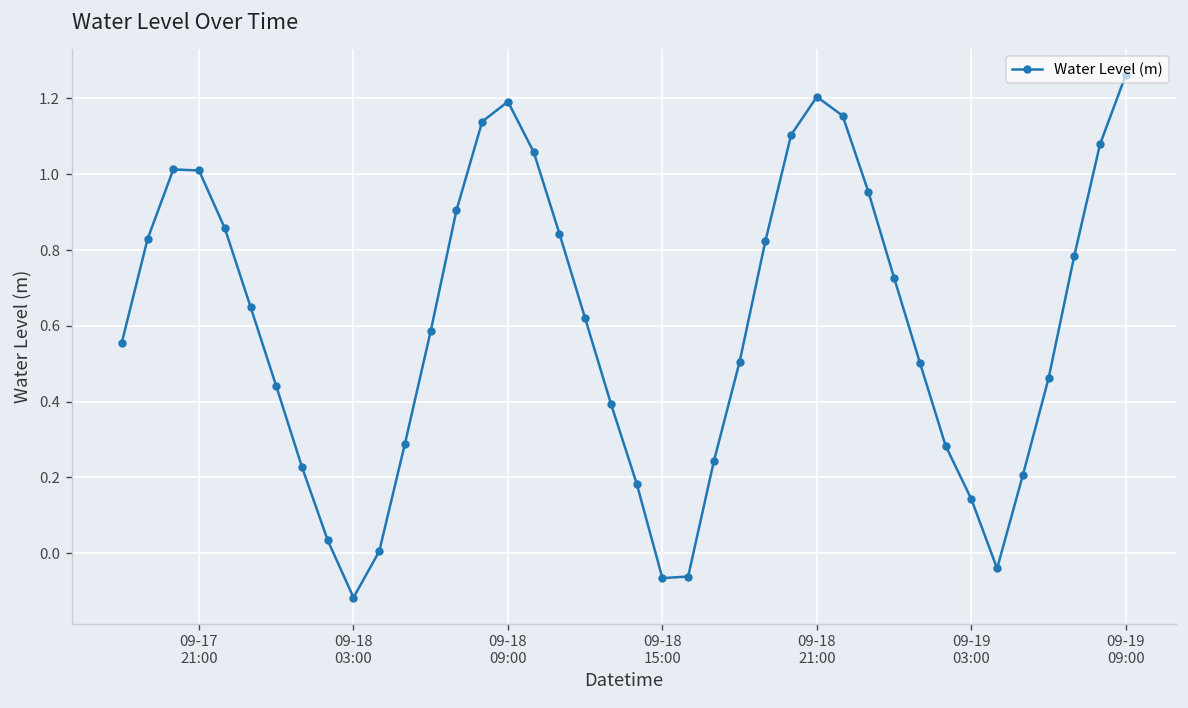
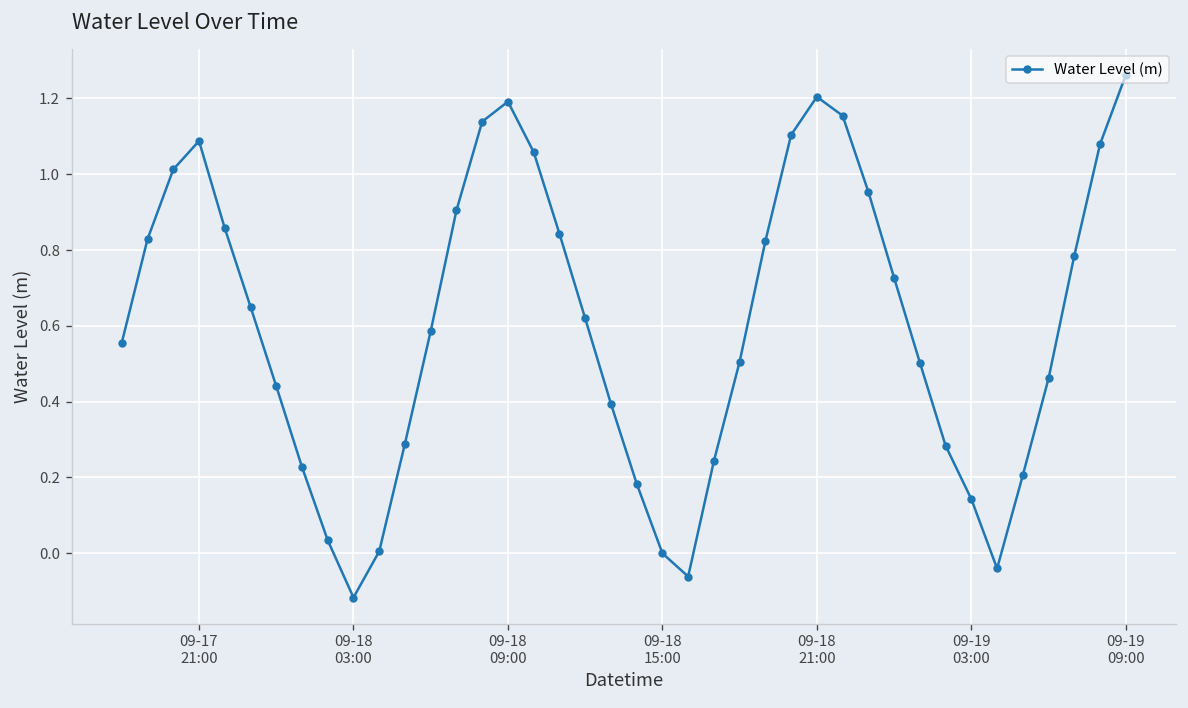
09-17 21:00: 1.01 -> 1.09
09-18 15:00: -0.07 -> 0.00
